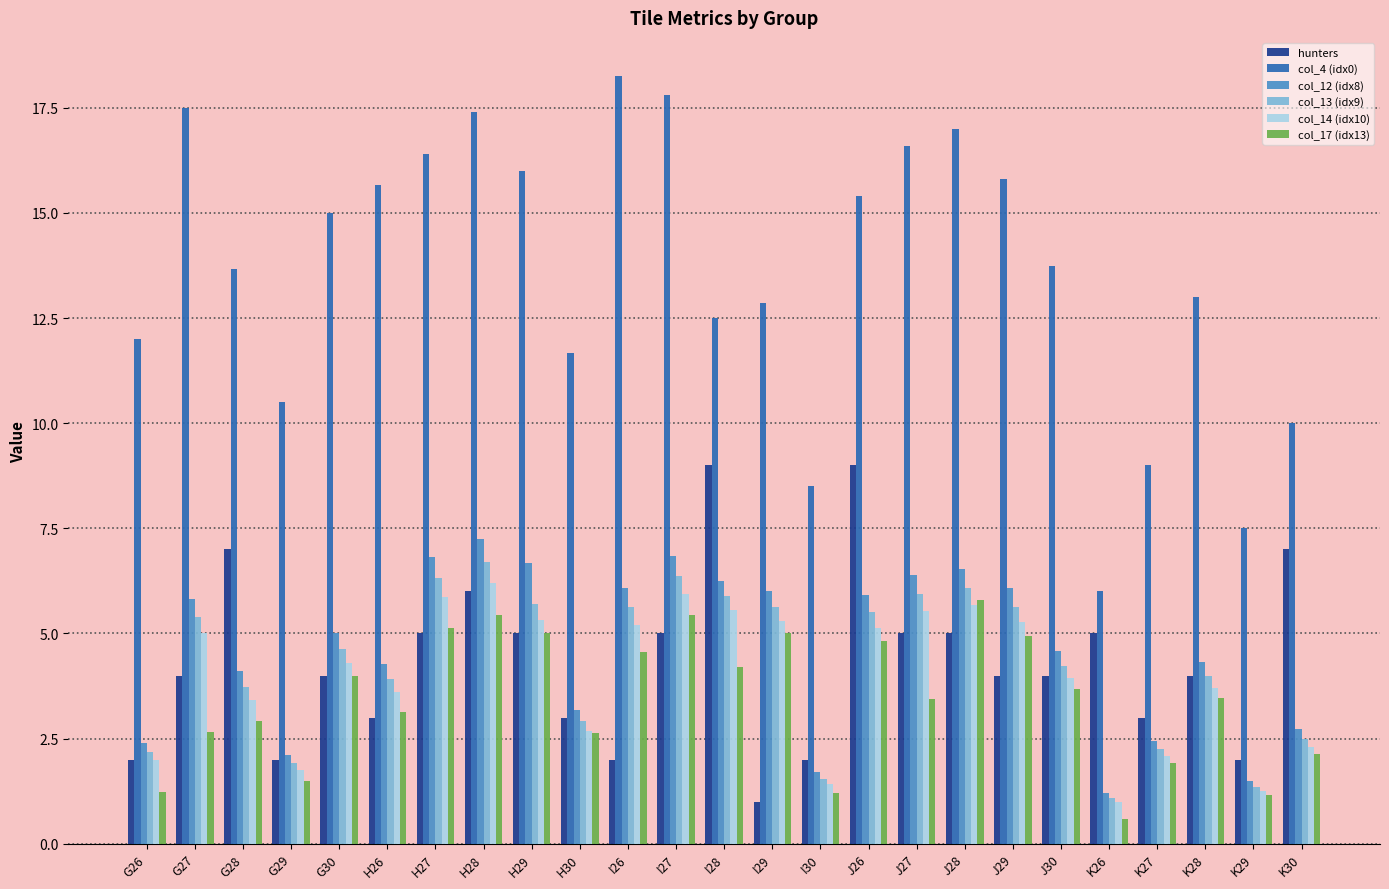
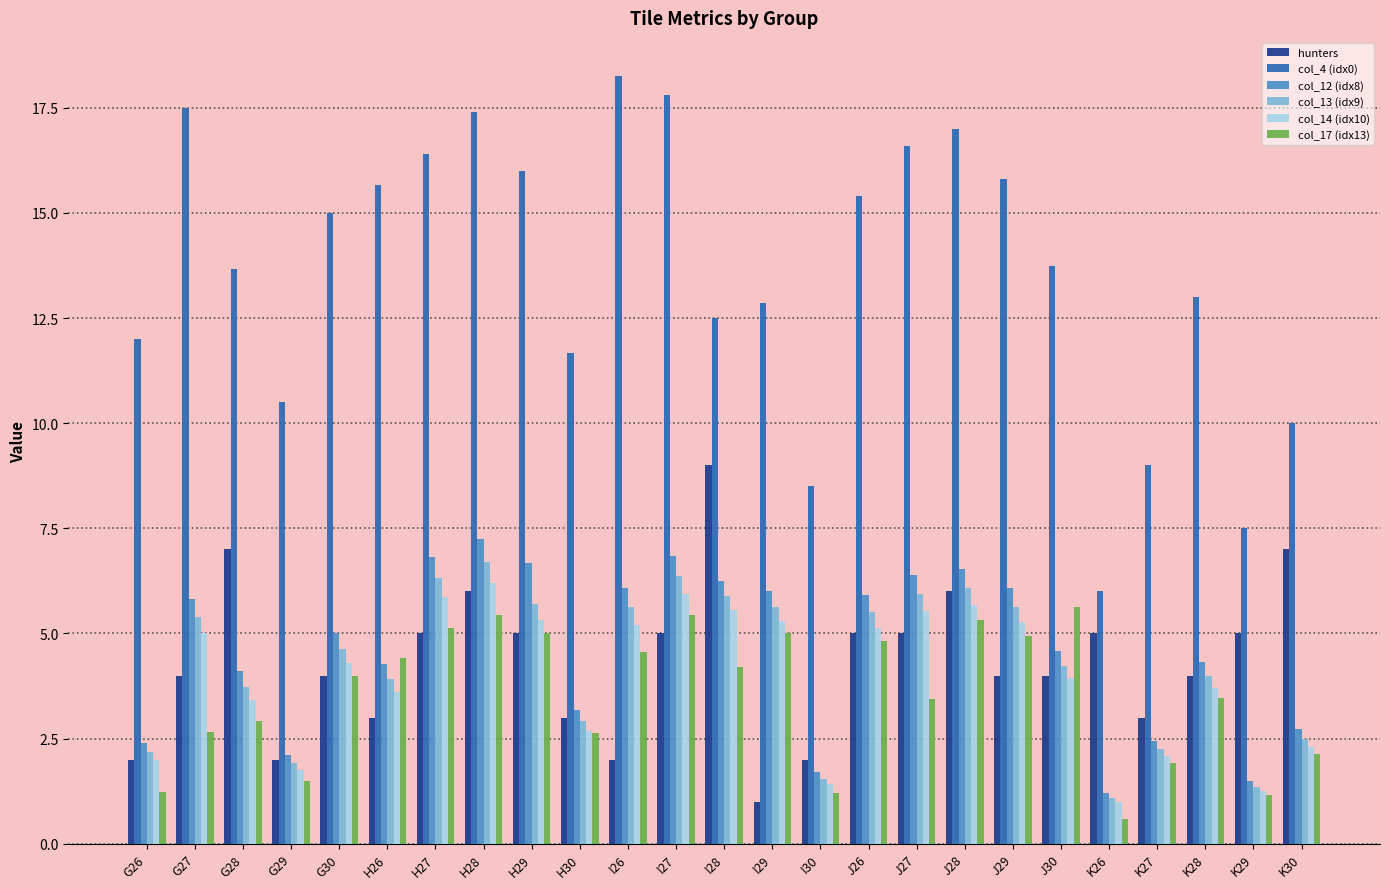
col_17 (idx13), H26: 3.1 -> 4.4
hunters, J26: 9 -> 5
hunters, J28: 5 -> 6
col_17 (idx13), J28: 5.8 -> 5.3
col_17 (idx13), J30: 3.7 -> 5.6
hunters, K29: 2 -> 5
